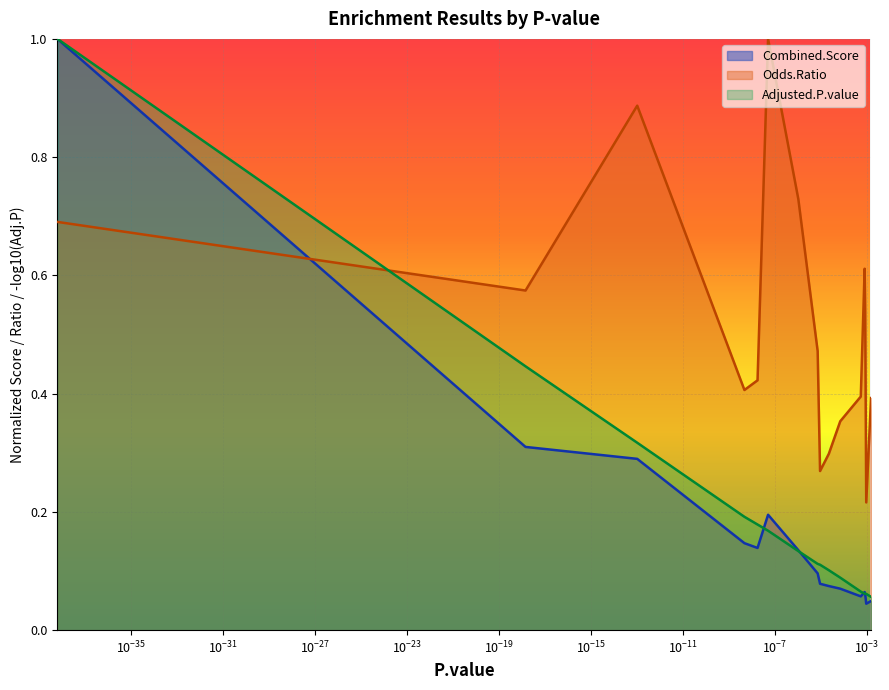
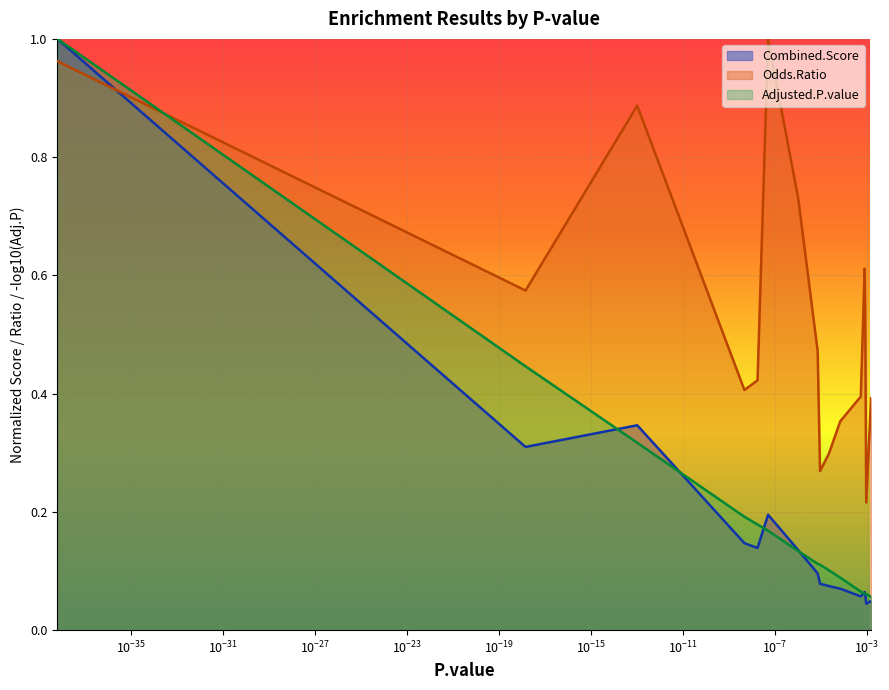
Odds.Ratio, 10^-43: 0.69 -> 0.96
Combined.Score, 10^-15: 0.29 -> 0.35
